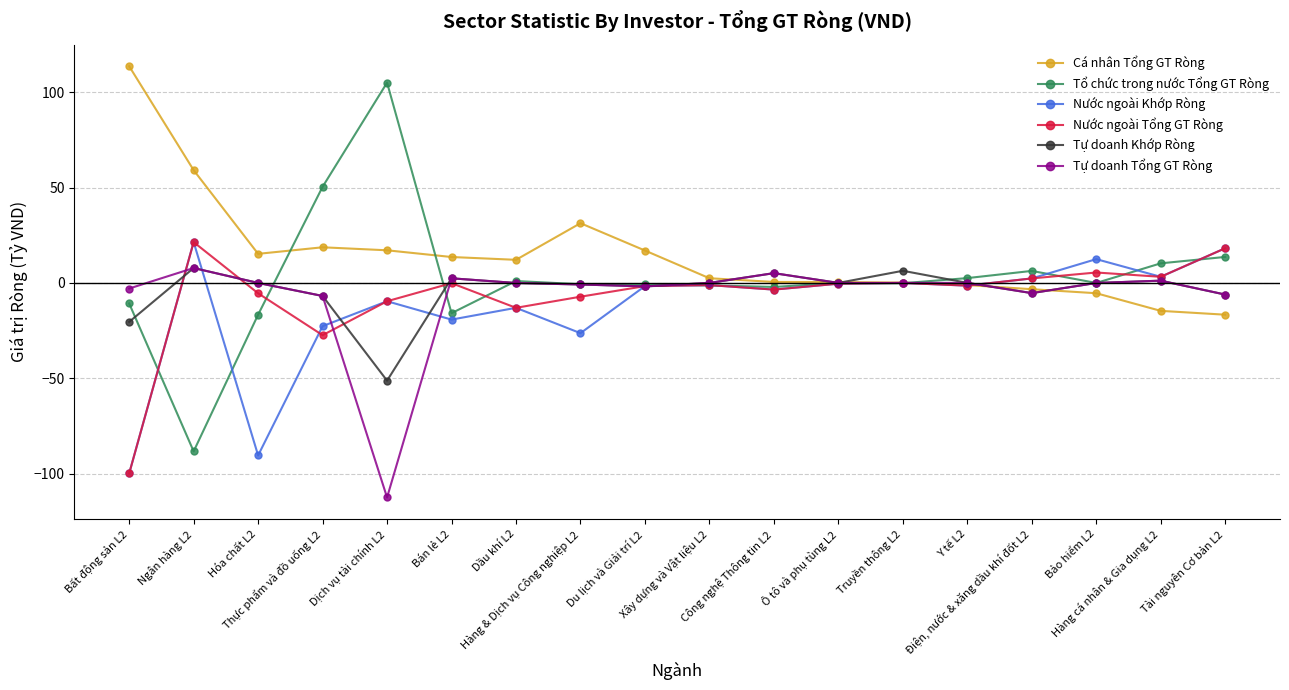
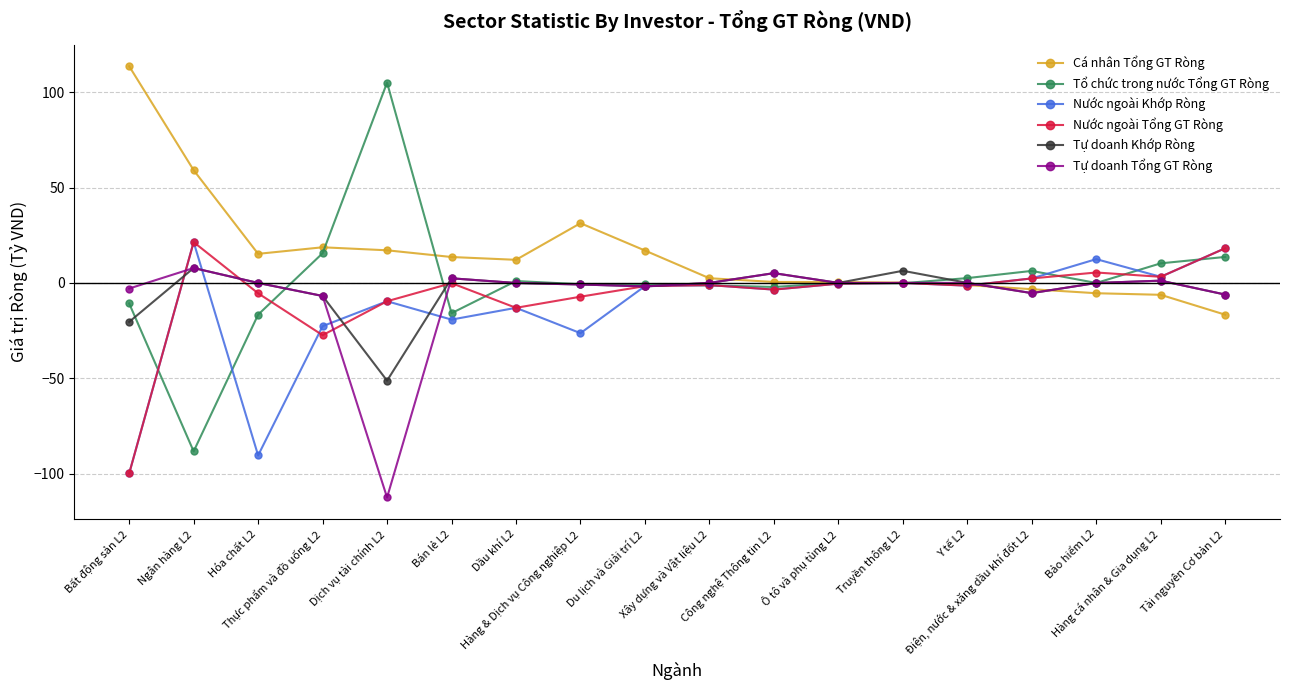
Tổ chức trong nước Tổng GT Ròng, Thực phẩm và đồ uống L2: 50 -> 16
Cá nhân Tổng GT Ròng, Hàng cá nhân & Gia dụng L2: -15 -> -6
